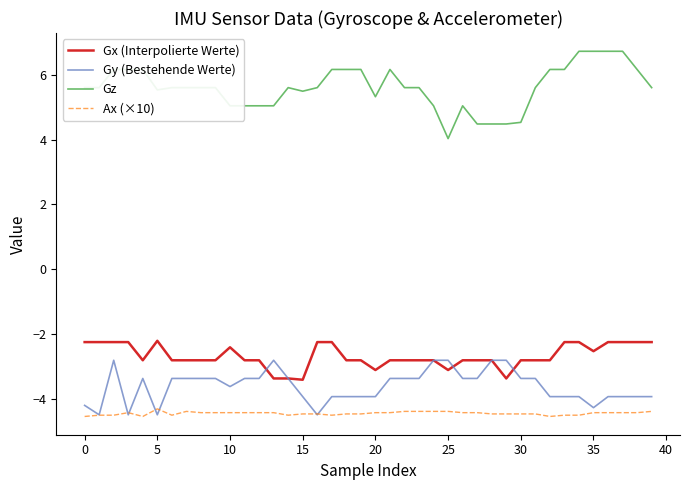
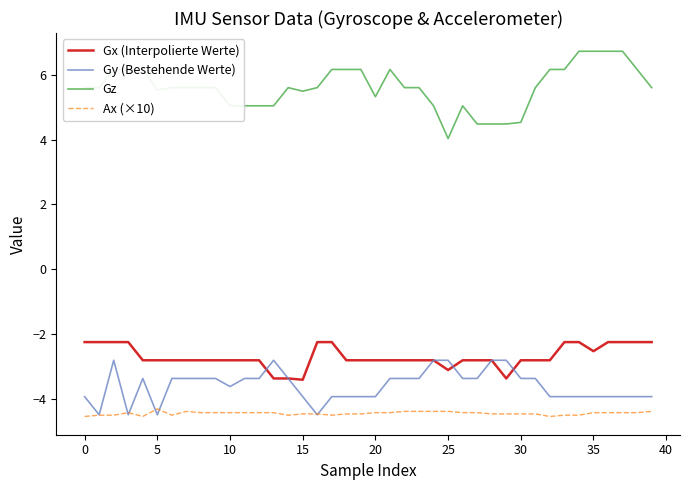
Gy (Bestehende Werte), 0: -4.2 -> -3.9
Gx (Interpolierte Werte), 5: -2.2 -> -2.8
Gx (Interpolierte Werte), 10: -2.4 -> -2.8
Gx (Interpolierte Werte), 20: -3.1 -> -2.8
Gy (Bestehende Werte), 35: -4.3 -> -3.9
